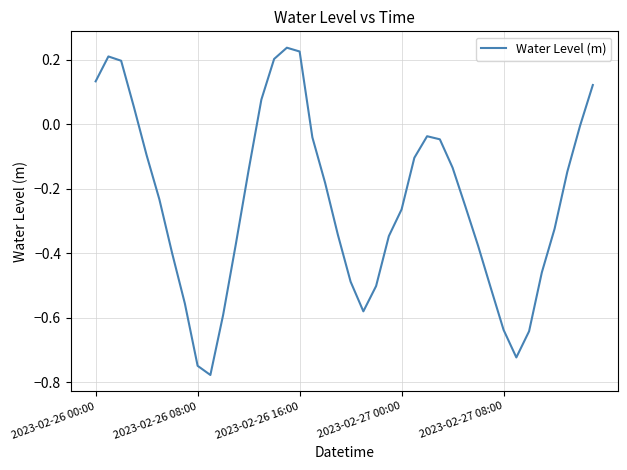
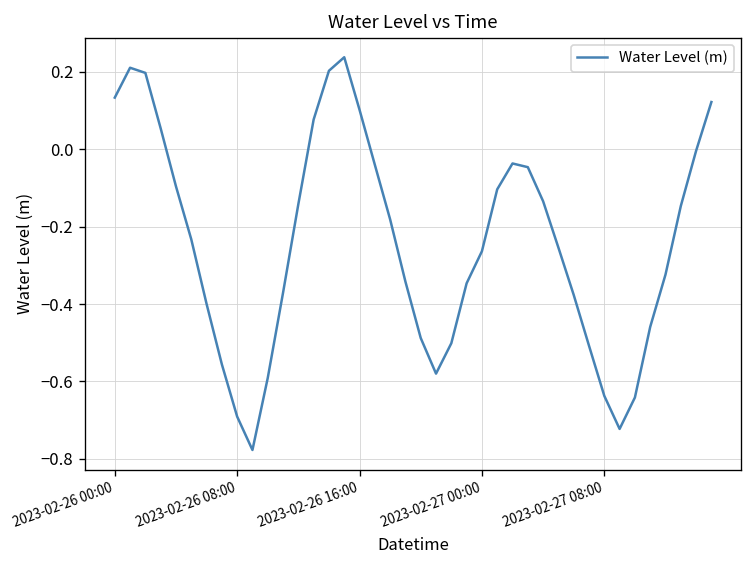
2023-02-26 08:00: -0.75 -> -0.69
2023-02-26 16:00: 0.23 -> 0.10
